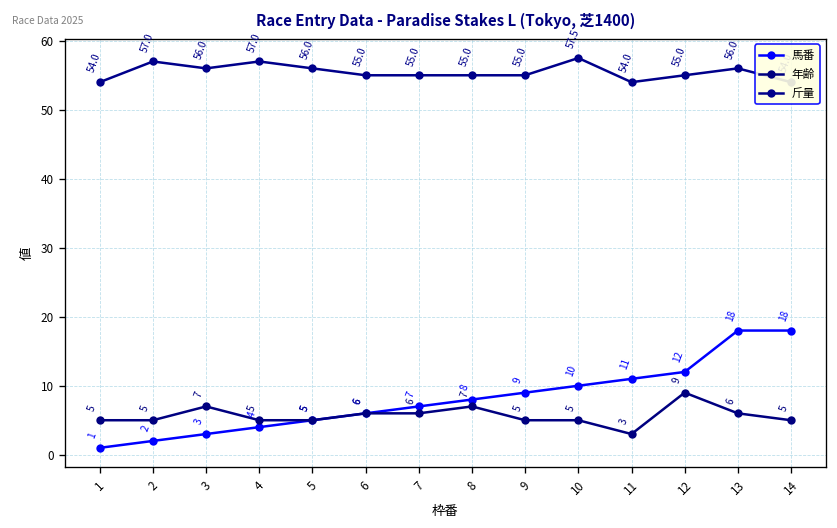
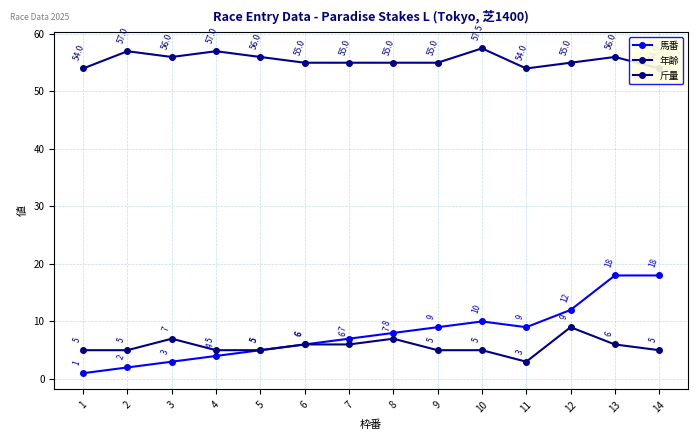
馬番, 11: 11 -> 9
